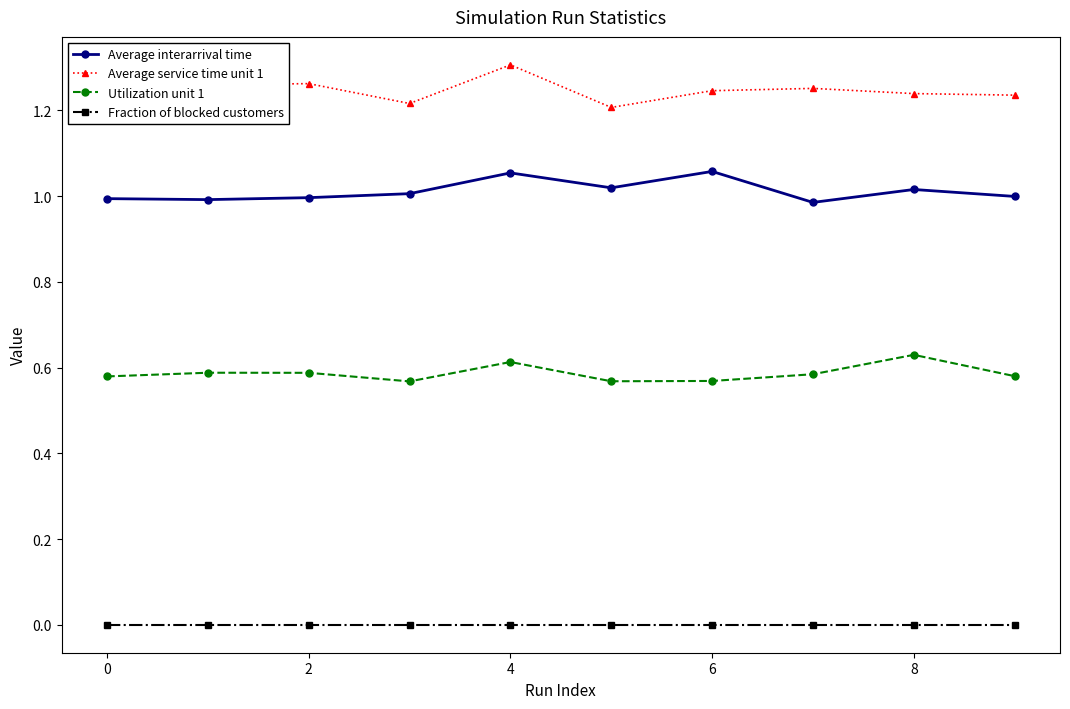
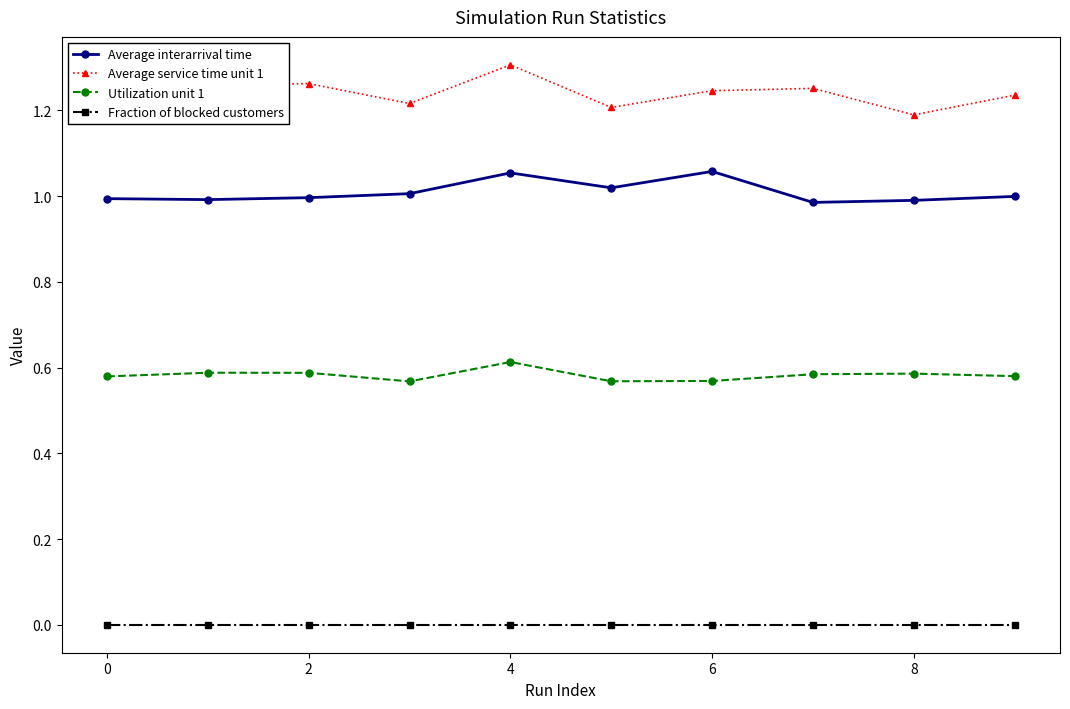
Average interarrival time, 8: 1.02 -> 0.99
Average service time unit 1, 8: 1.24 -> 1.19
Utilization unit 1, 8: 0.63 -> 0.59
